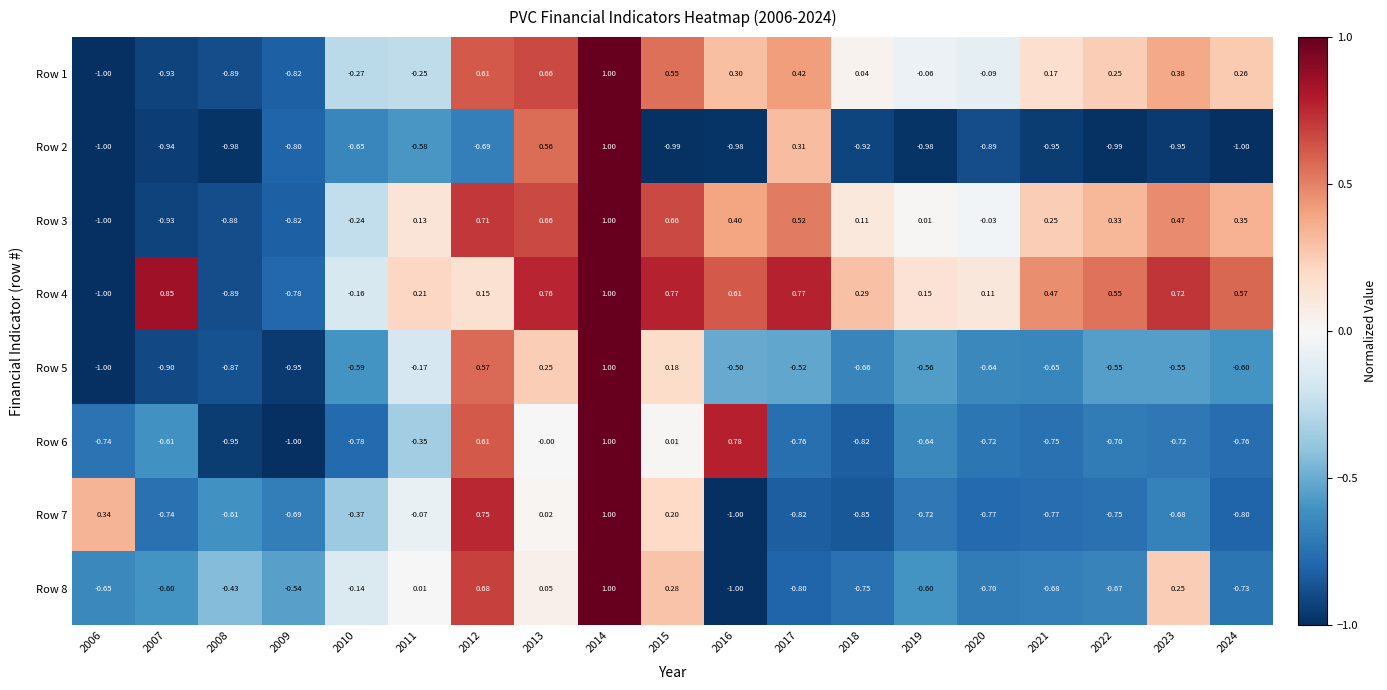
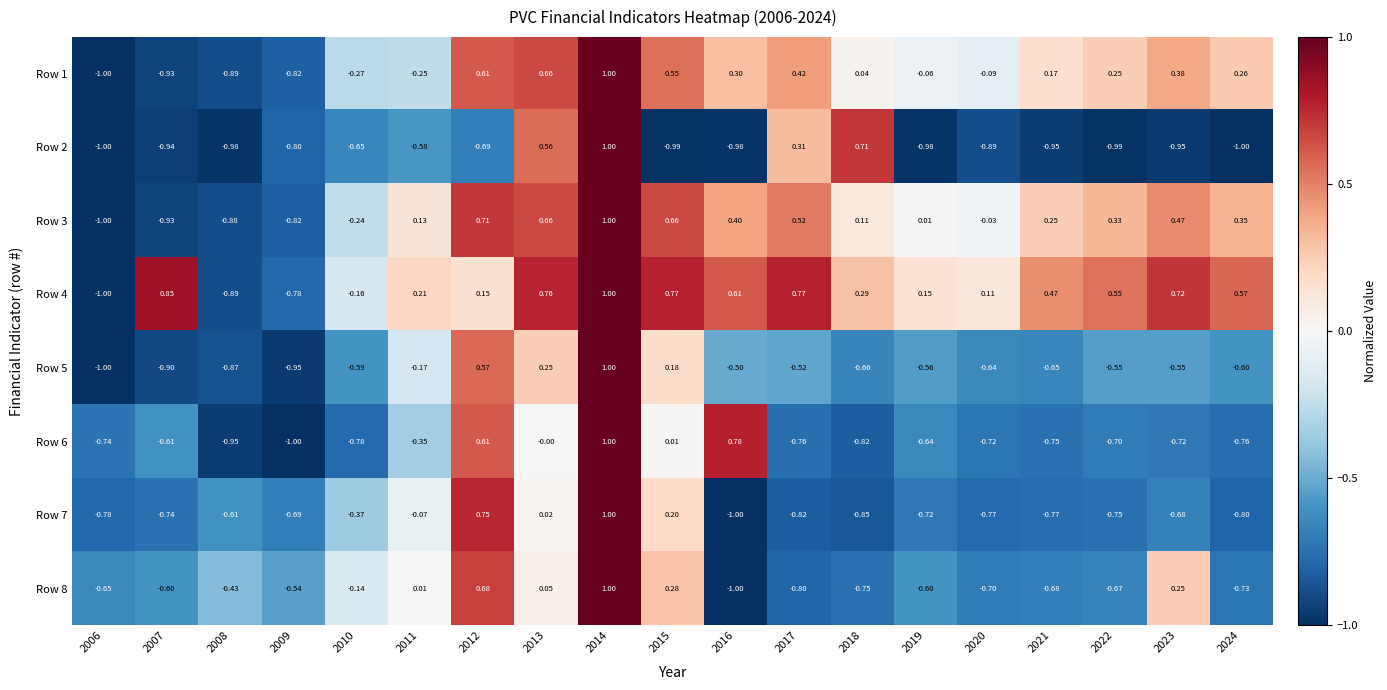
Row 2, 2018: -0.92 -> 0.71
Row 7, 2006: 0.34 -> -0.78
